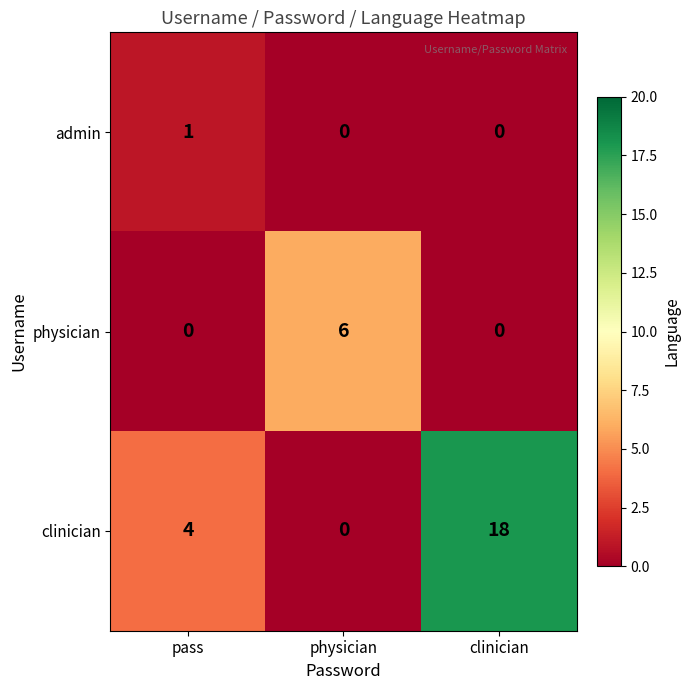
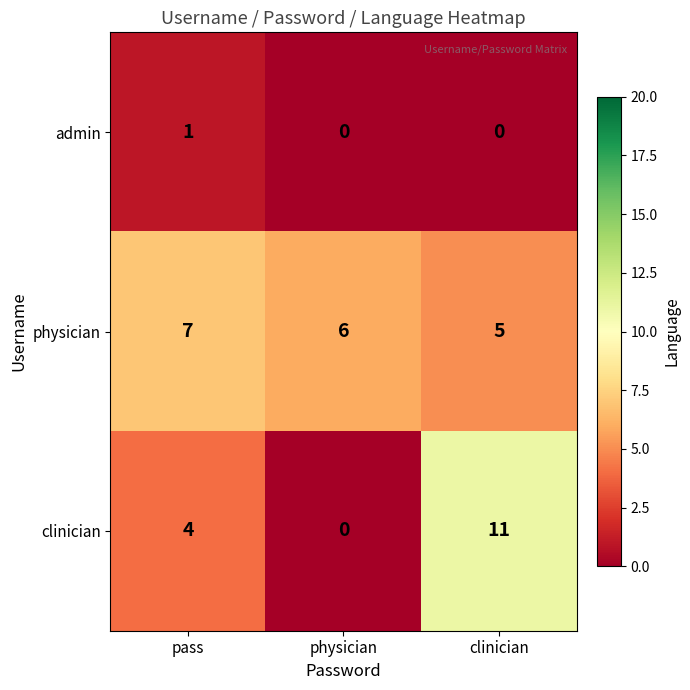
physician, pass: 0 -> 7
physician, clinician: 0 -> 5
clinician, clinician: 18 -> 11
